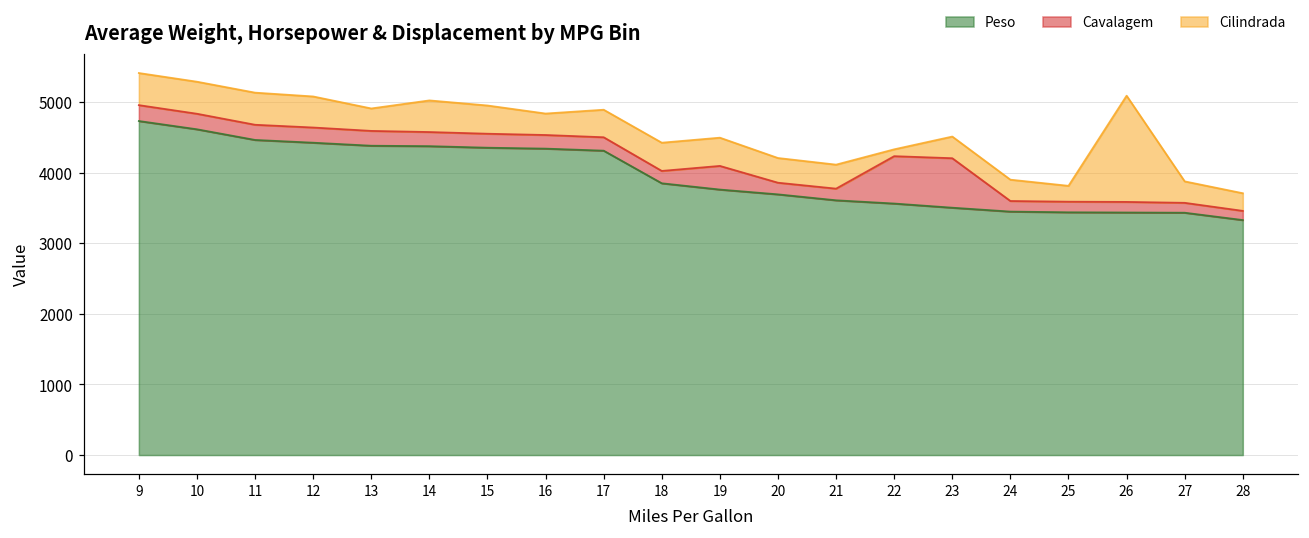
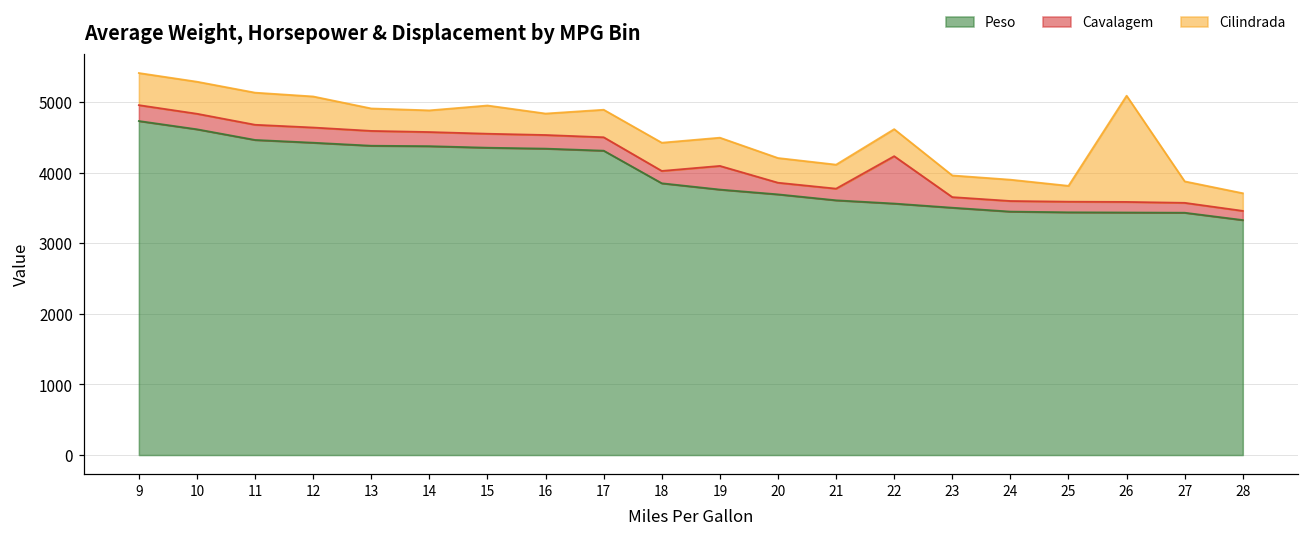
Cilindrada, 14: 400 -> 300
Cilindrada, 22: 100 -> 400
Cavalagem, 23: 700 -> 200
